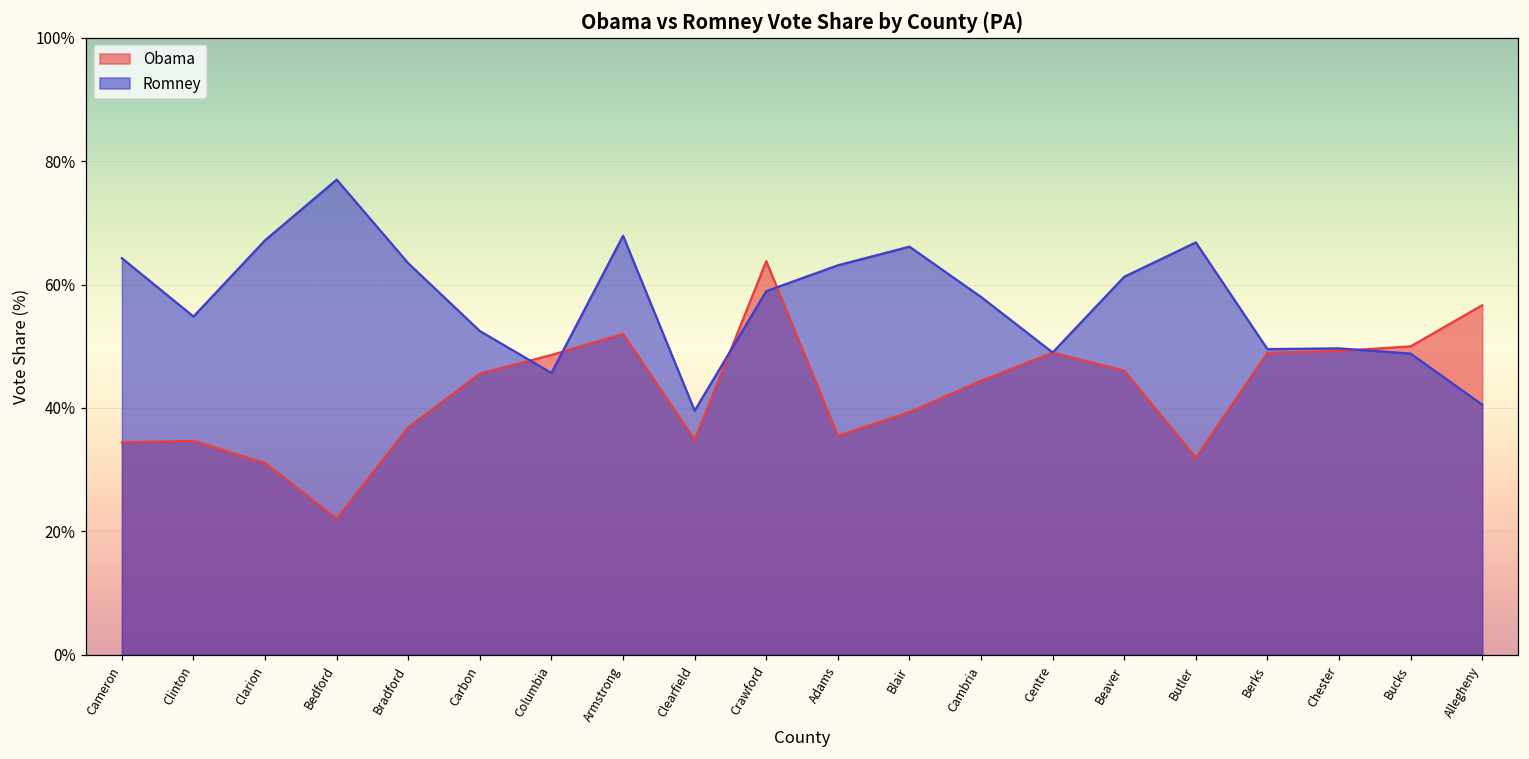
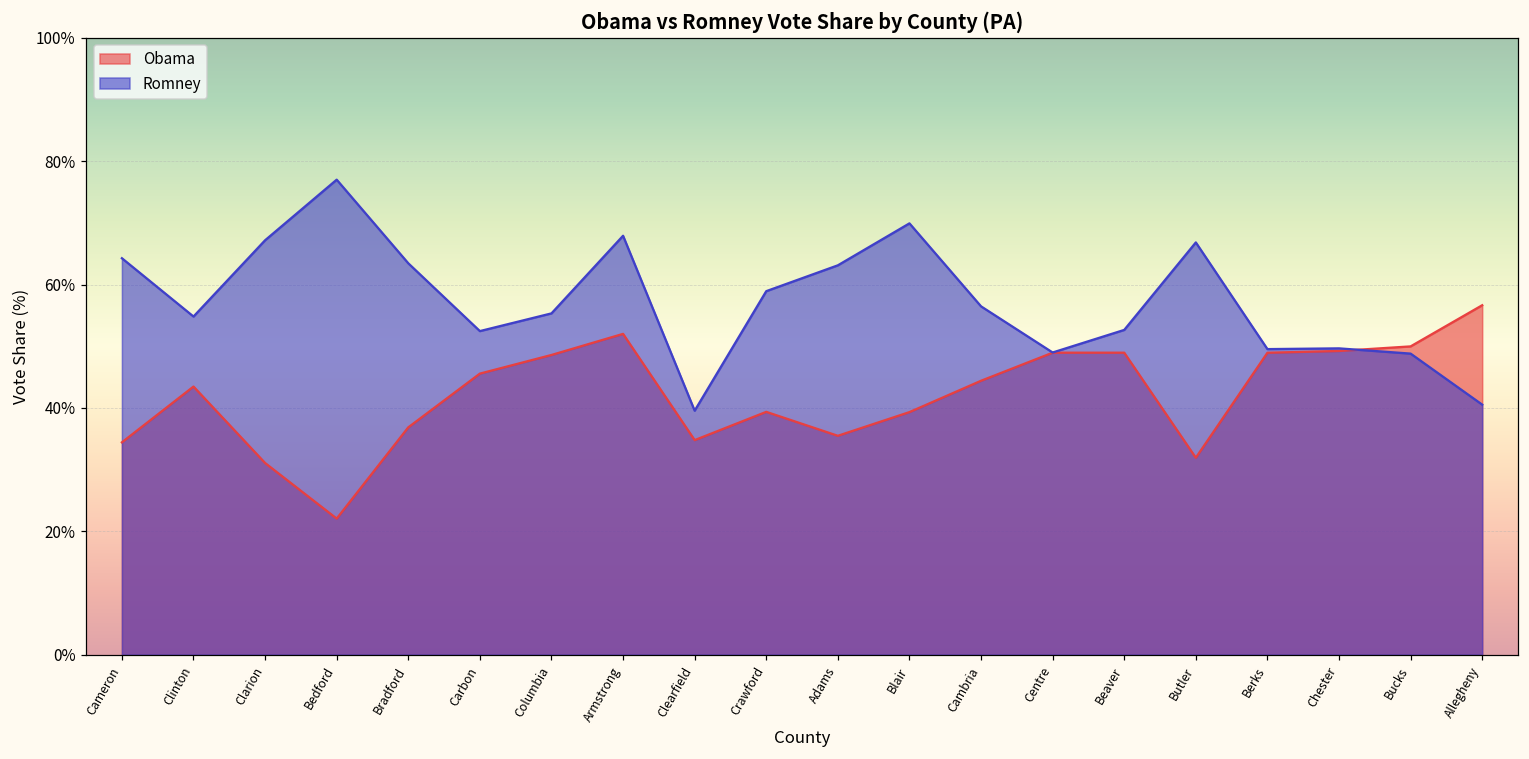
Obama, Clinton: 35% -> 43%
Romney, Columbia: 46% -> 55%
Obama, Crawford: 64% -> 39%
Romney, Blair: 66% -> 70%
Romney, Cambria: 58% -> 56%
Obama, Beaver: 46% -> 49%
Romney, Beaver: 61% -> 53%
